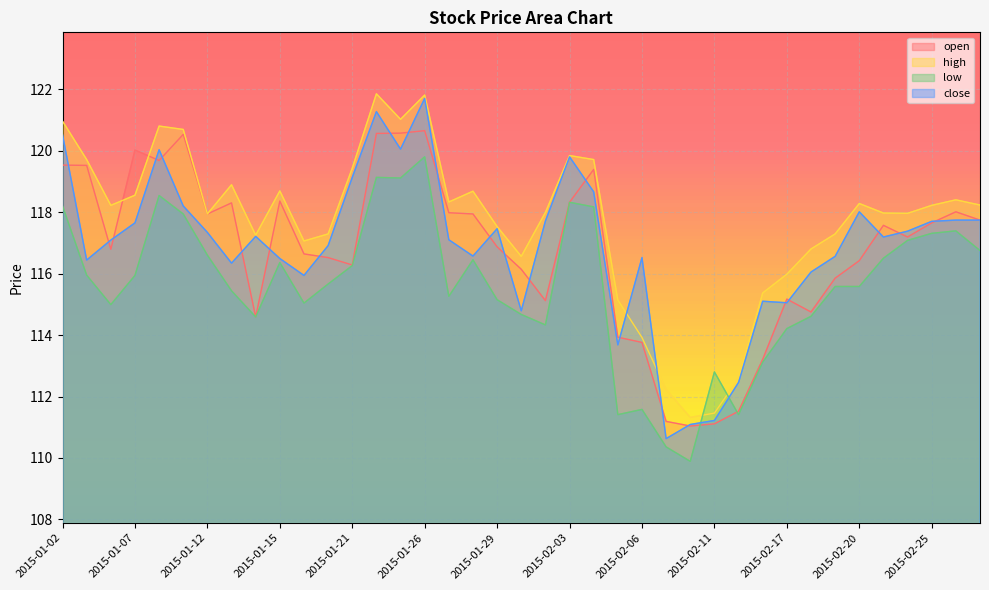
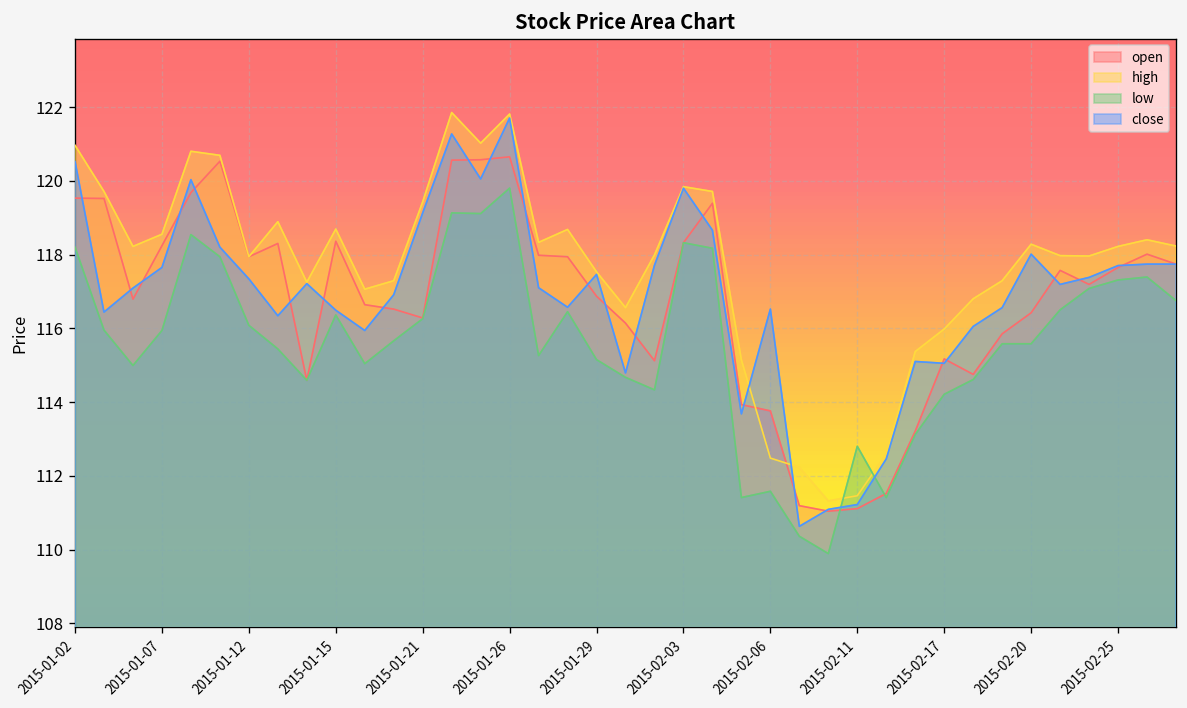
open, 2015-01-07: 120.0 -> 118.2
low, 2015-01-12: 116.6 -> 116.1
high, 2015-02-06: 113.9 -> 112.5
